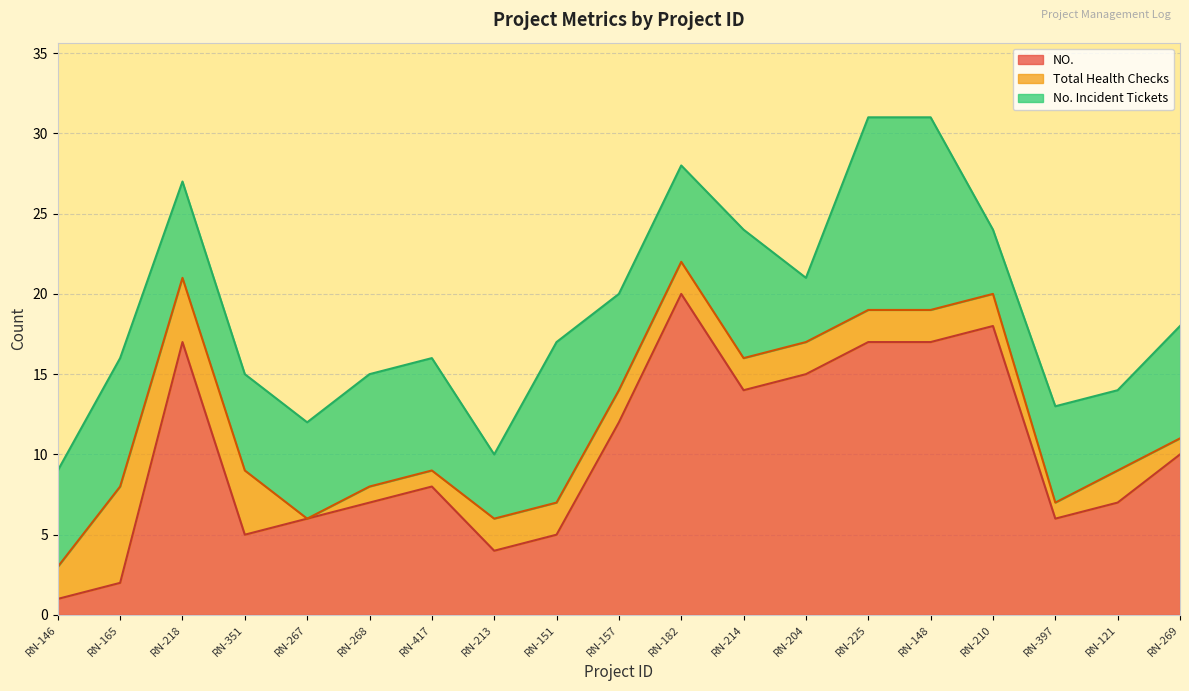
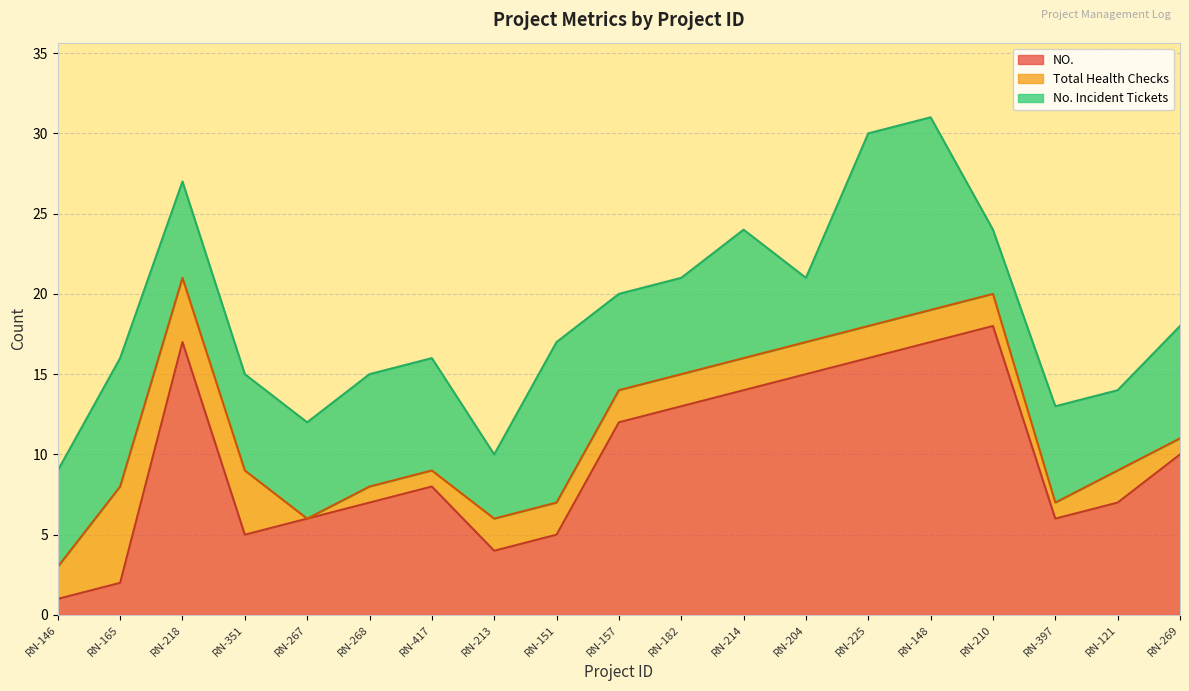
NO., RN-182: 20 -> 13
NO., RN-225: 17 -> 16
